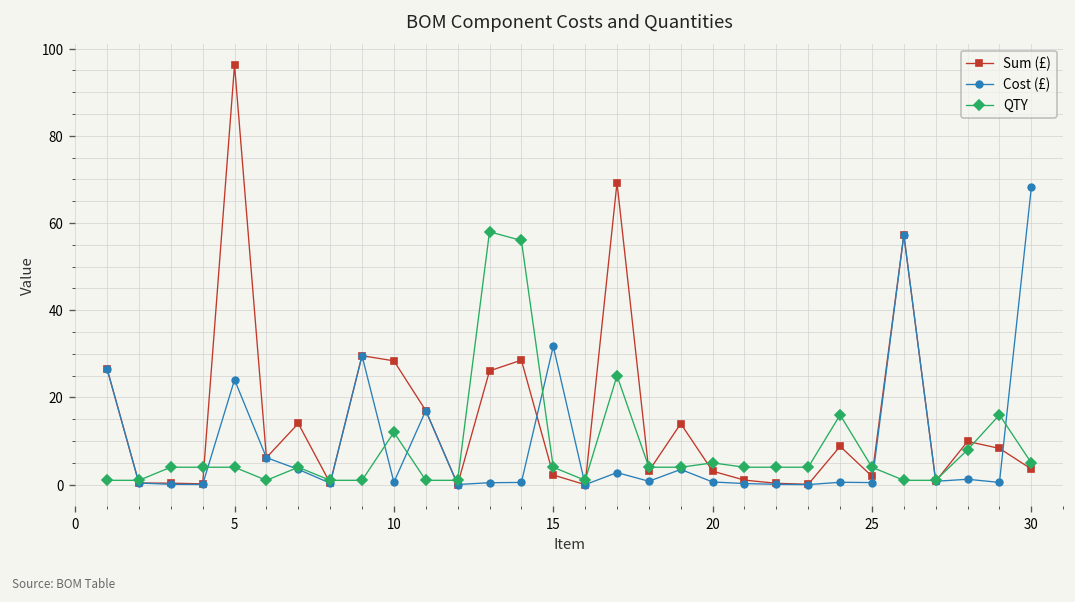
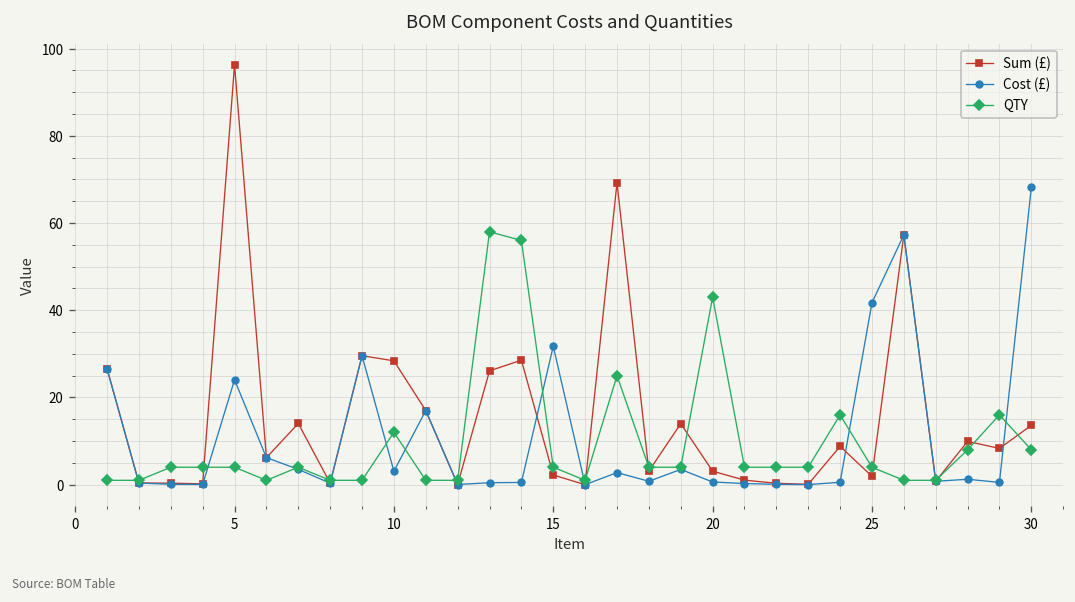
Cost (£), 10: 1 -> 3
QTY, 20: 5 -> 43
Cost (£), 25: 0 -> 42
Sum (£), 30: 4 -> 14
QTY, 30: 5 -> 8
